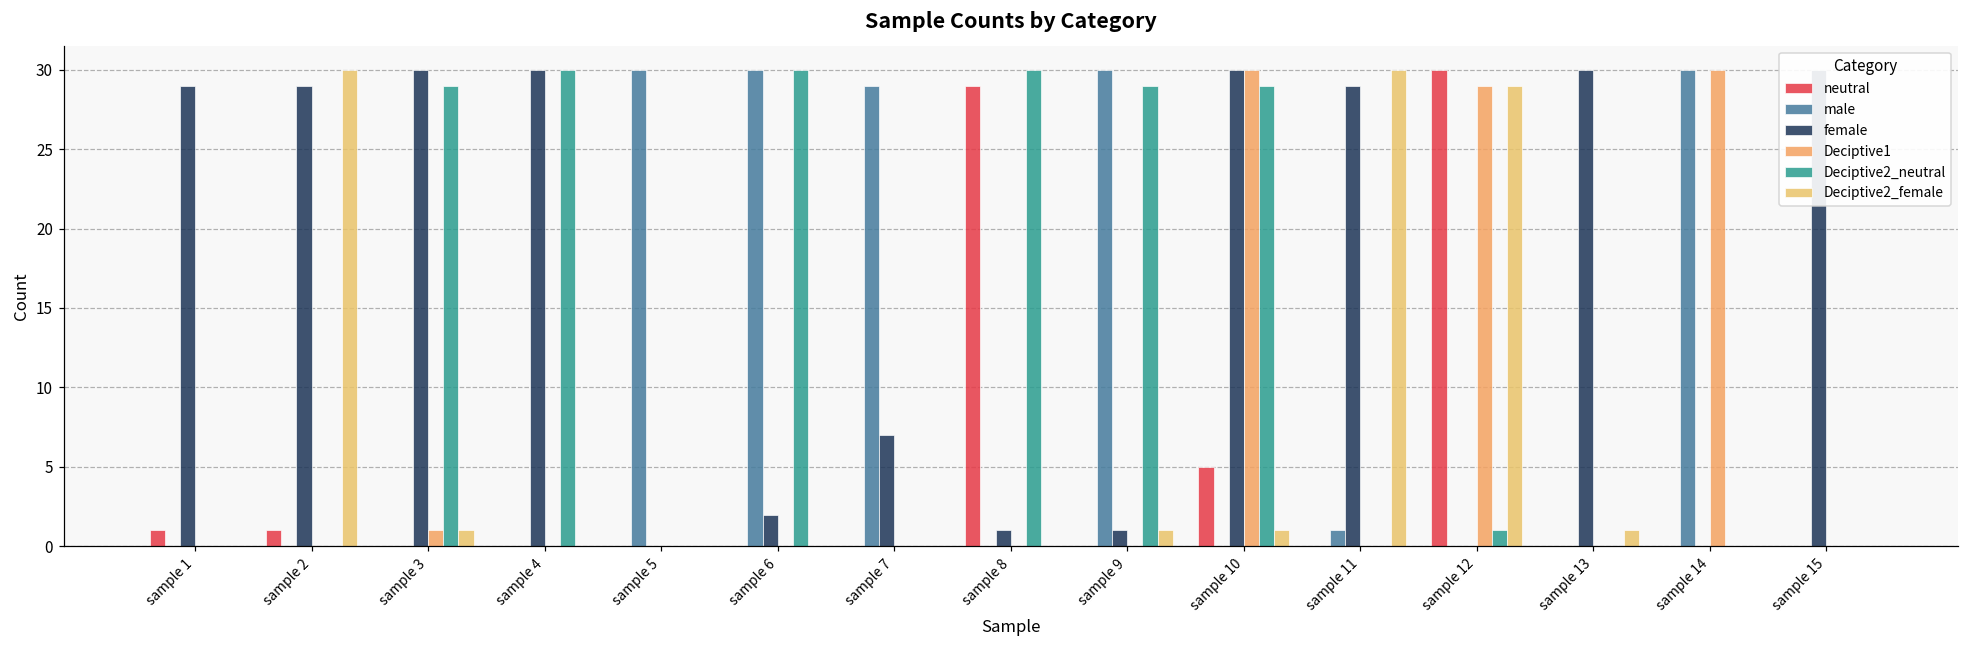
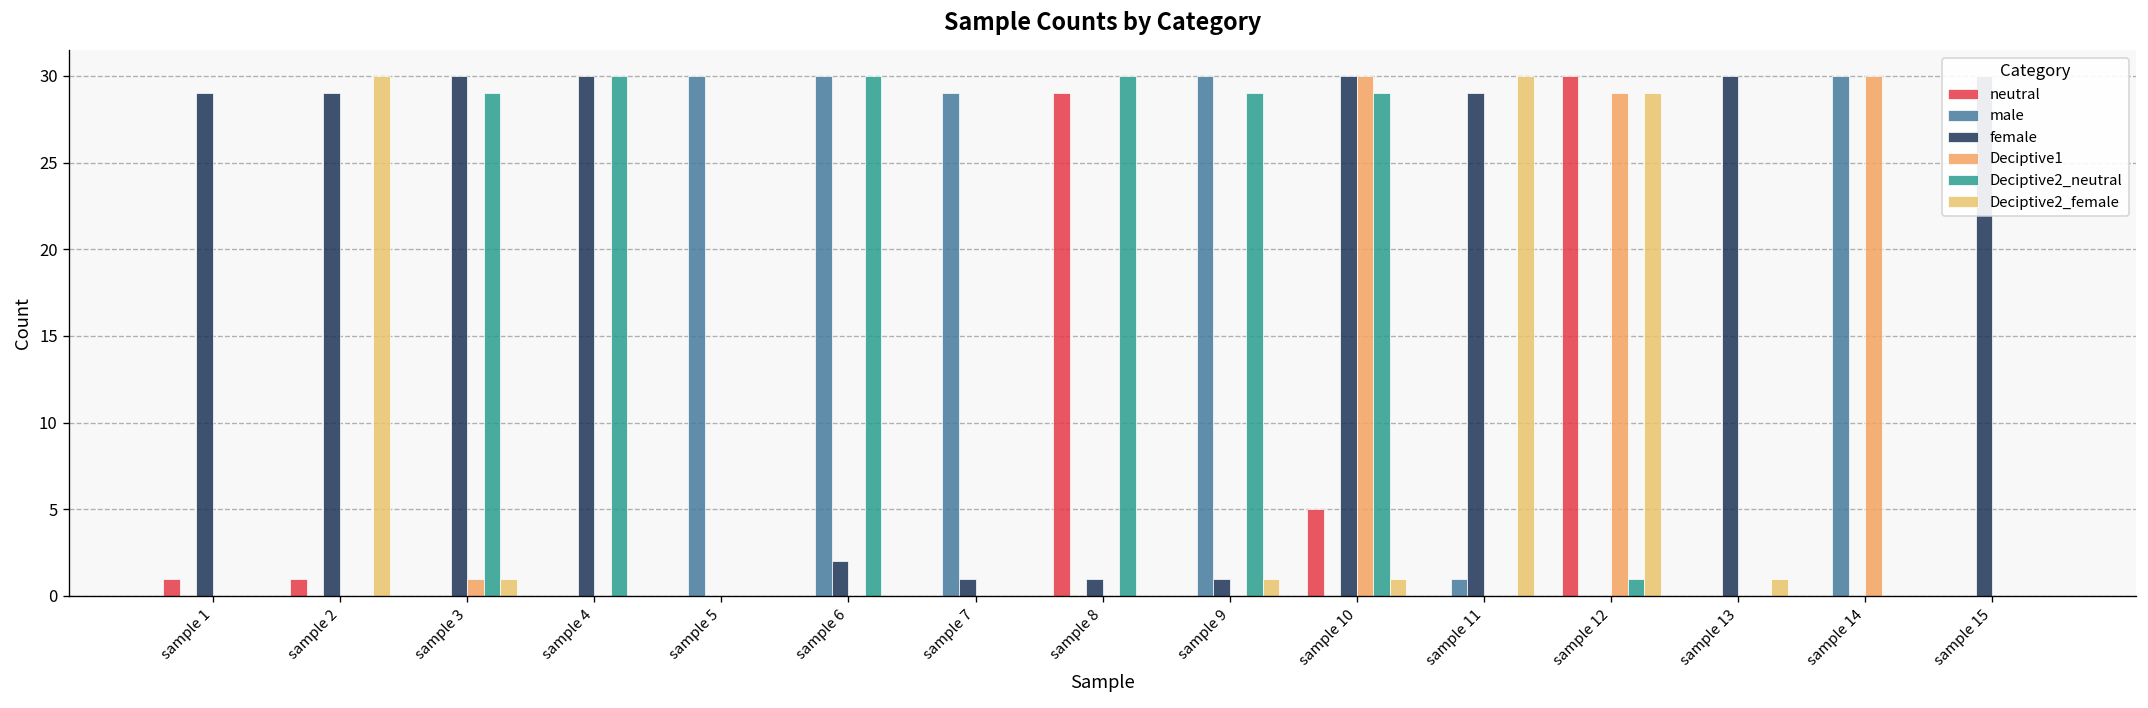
female, sample 7: 7 -> 1
